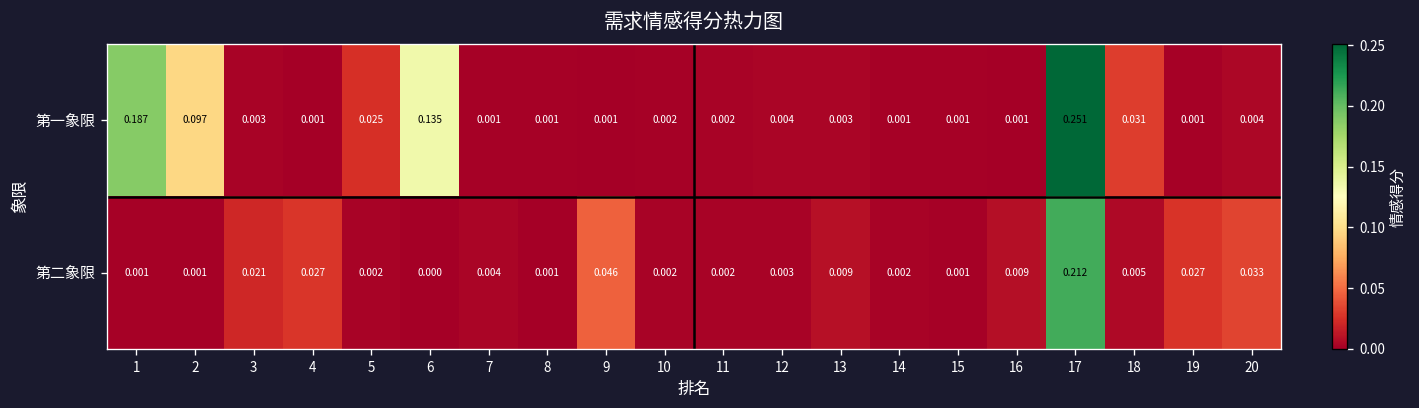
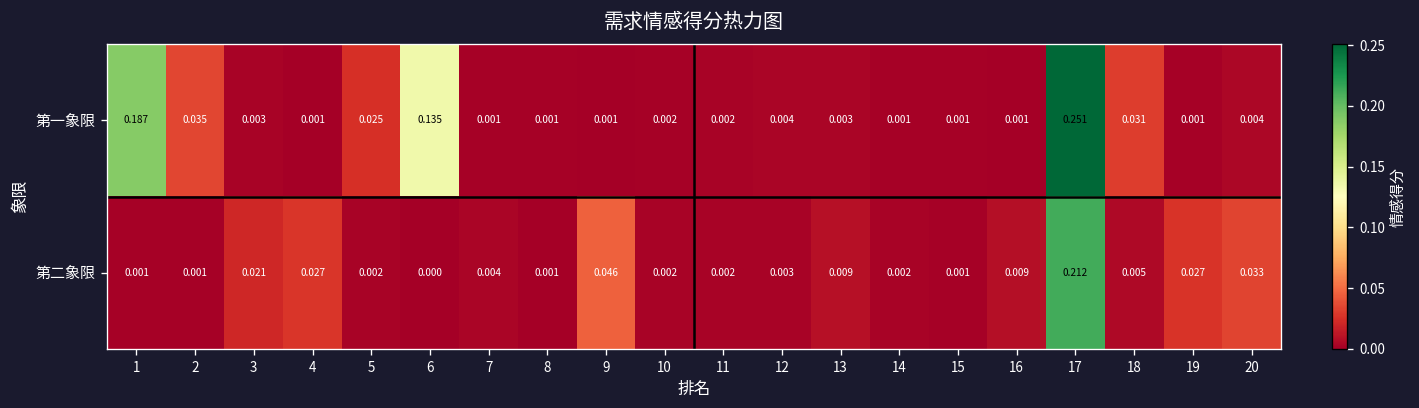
第一象限, 2: 0.097 -> 0.035
